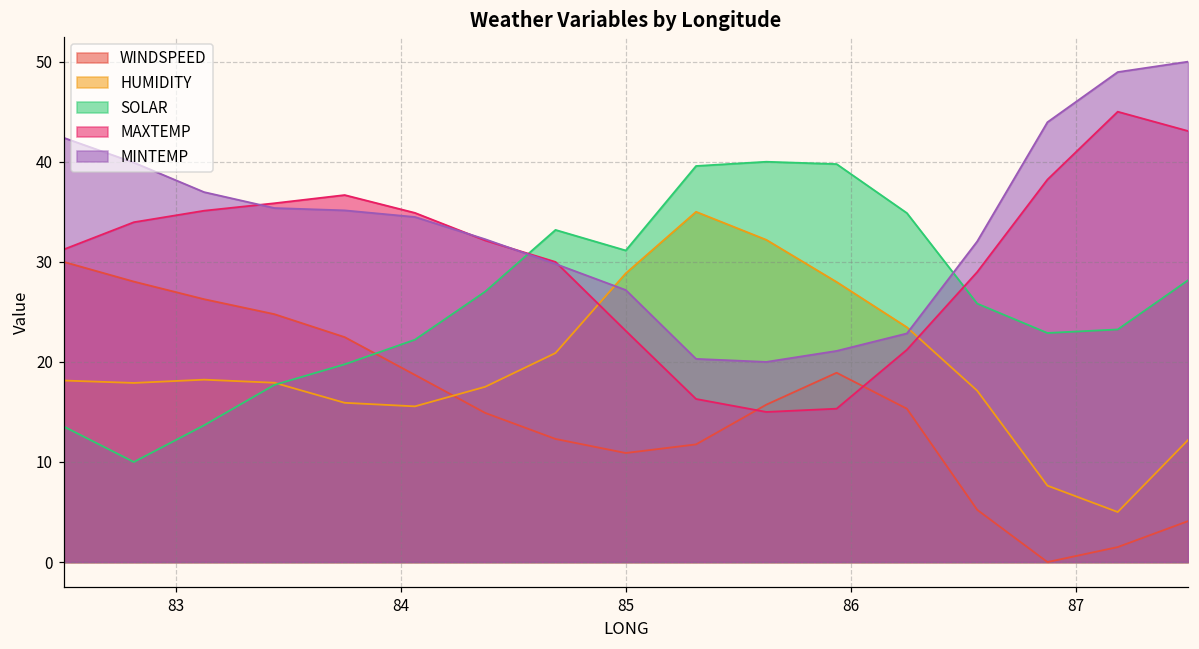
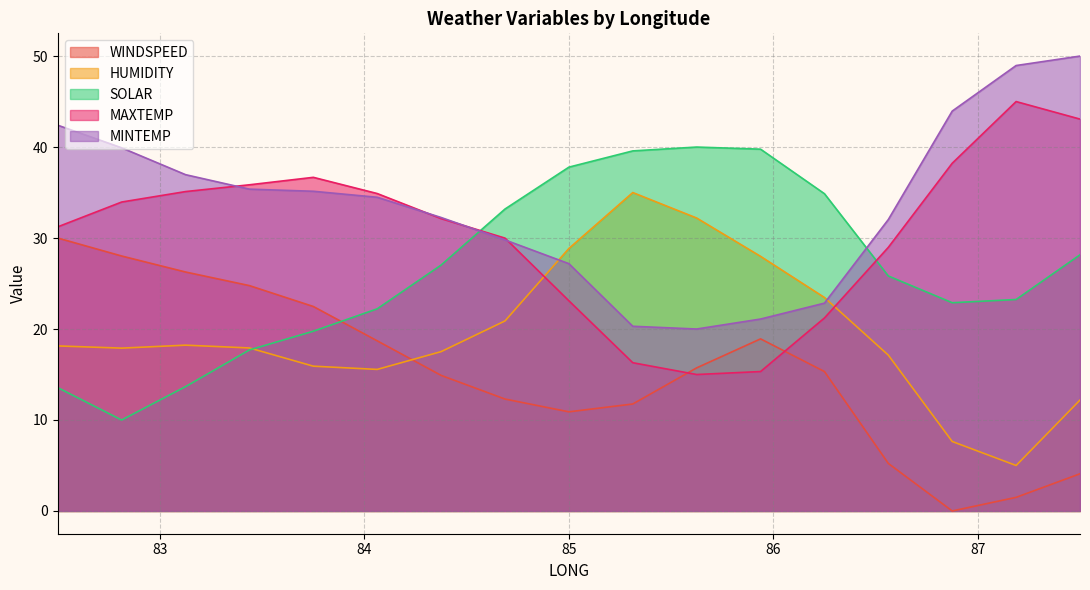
SOLAR, 85: 31 -> 38
